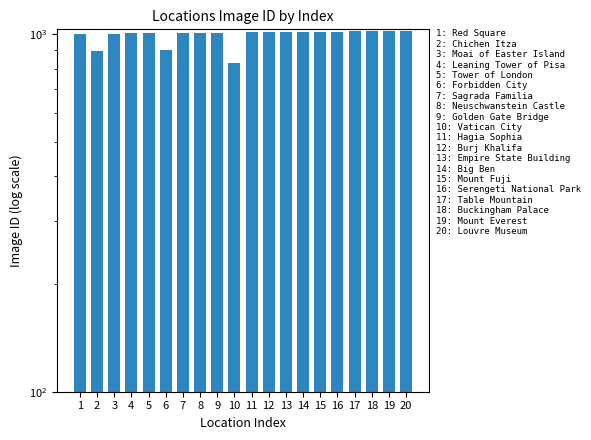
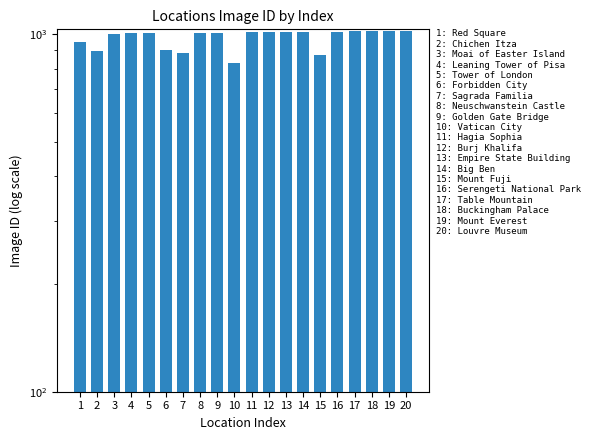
1: 1000 -> 950
7: 1010 -> 890
15: 1020 -> 880
